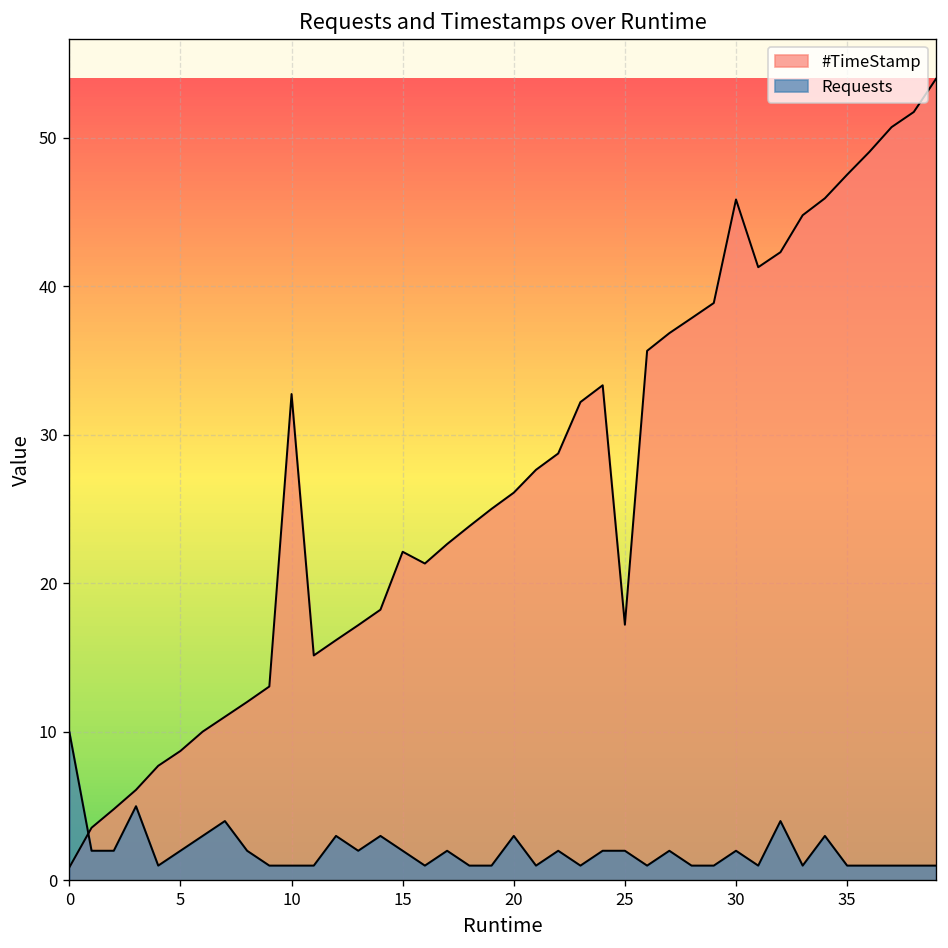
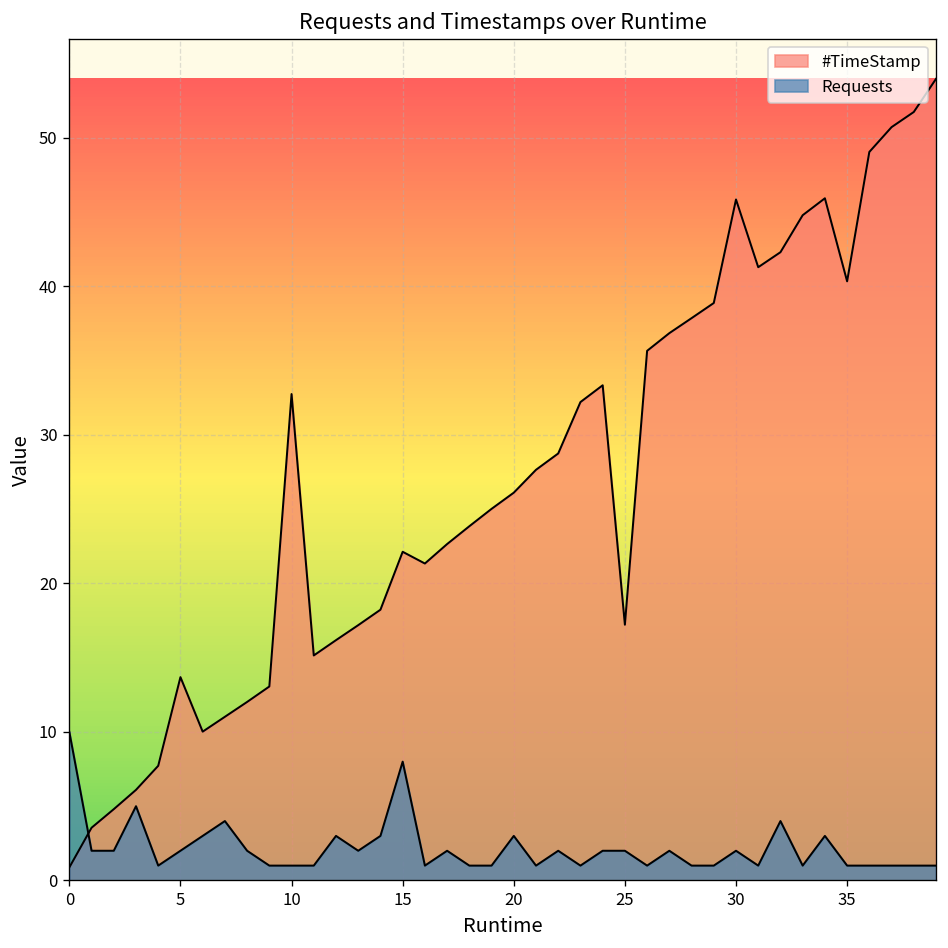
#TimeStamp, 5: 8.7 -> 13.7
Requests, 15: 2 -> 8
#TimeStamp, 35: 47.5 -> 40.3
